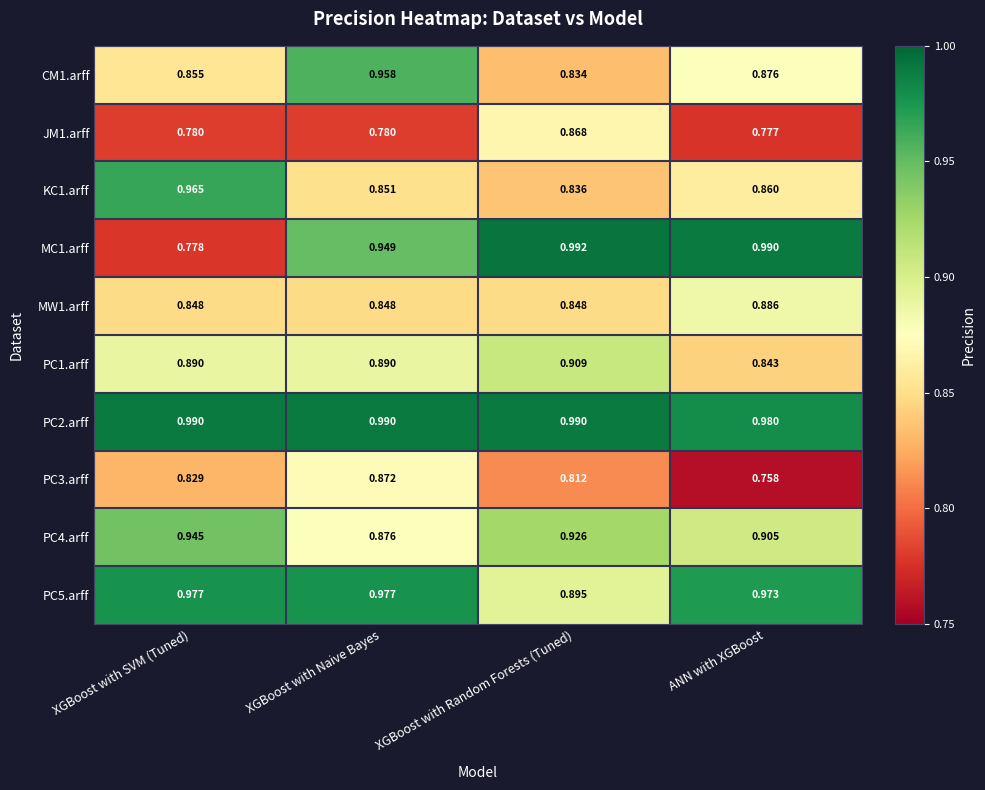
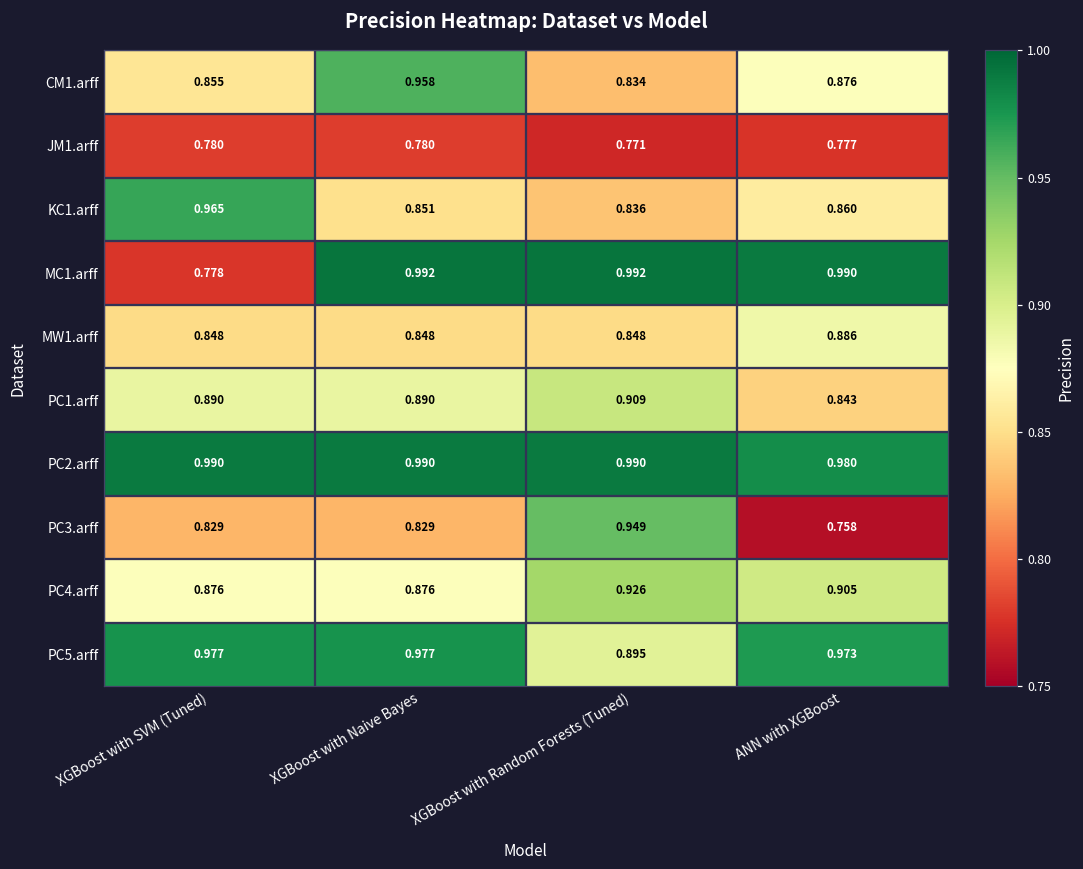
JM1.arff, XGBoost with Random Forests (Tuned): 0.868 -> 0.771
MC1.arff, XGBoost with Naive Bayes: 0.949 -> 0.992
PC3.arff, XGBoost with Naive Bayes: 0.872 -> 0.829
PC3.arff, XGBoost with Random Forests (Tuned): 0.812 -> 0.949
PC4.arff, XGBoost with SVM (Tuned): 0.945 -> 0.876
